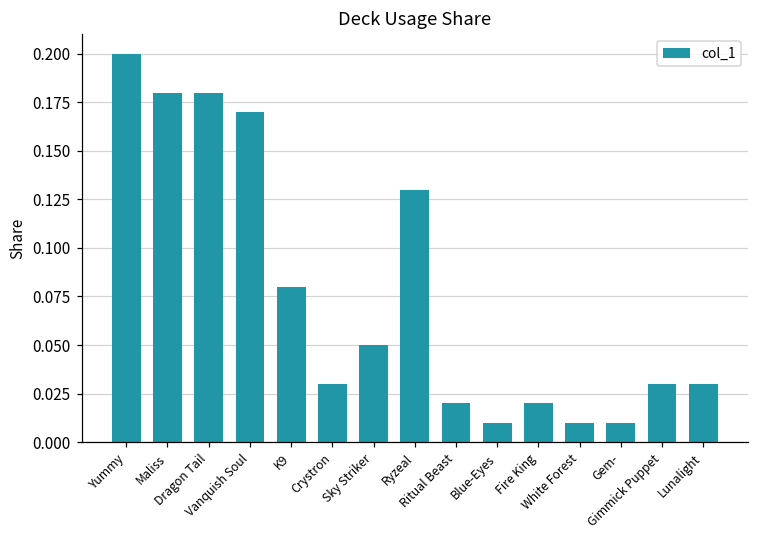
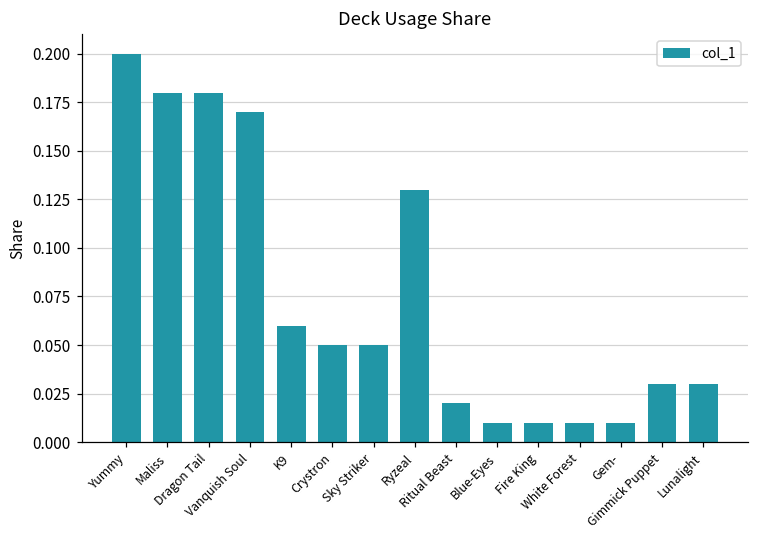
K9: 0.08 -> 0.06
Crystron: 0.03 -> 0.05
Fire King: 0.02 -> 0.01
